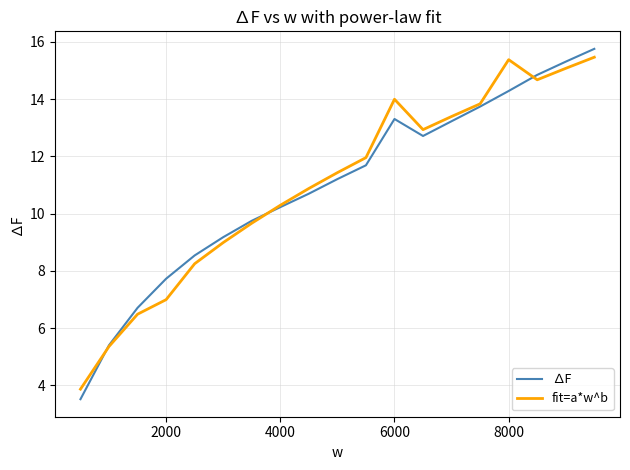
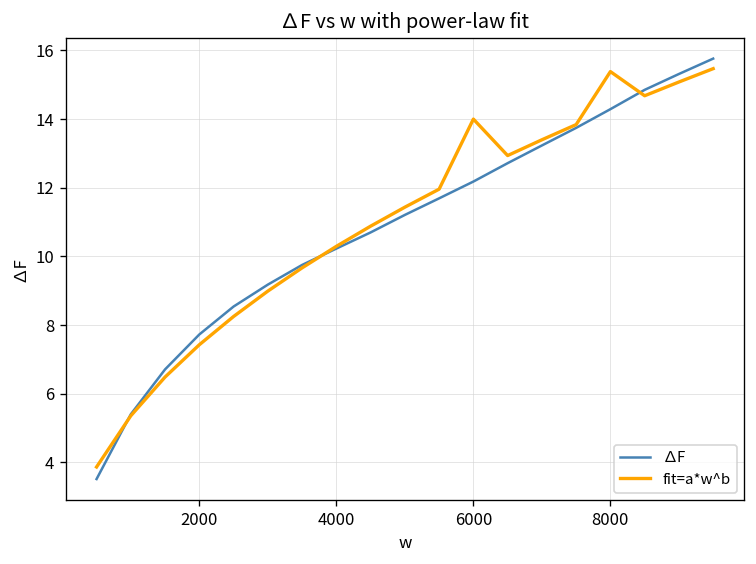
fit=a*w^b, 2000: 7.0 -> 7.4
∆F, 6000: 13.3 -> 12.2
